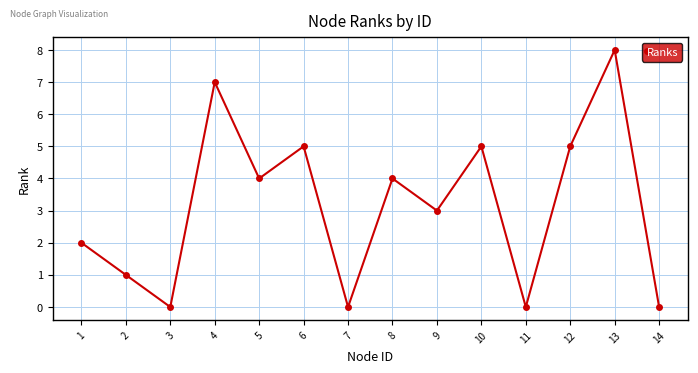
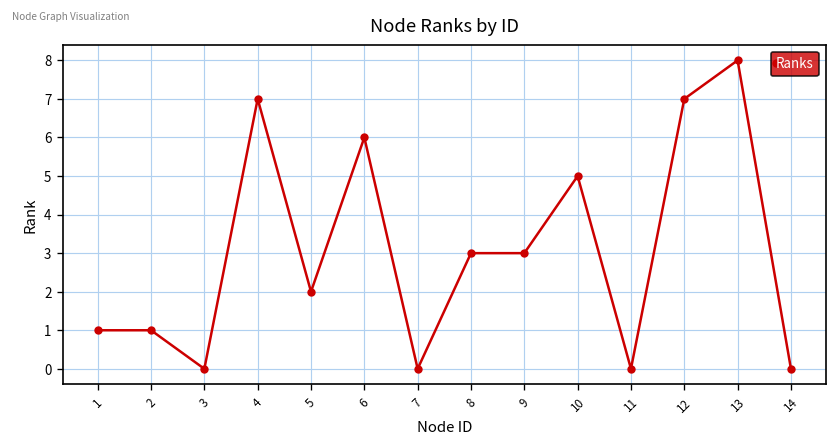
1: 2 -> 1
5: 4 -> 2
6: 5 -> 6
8: 4 -> 3
12: 5 -> 7
